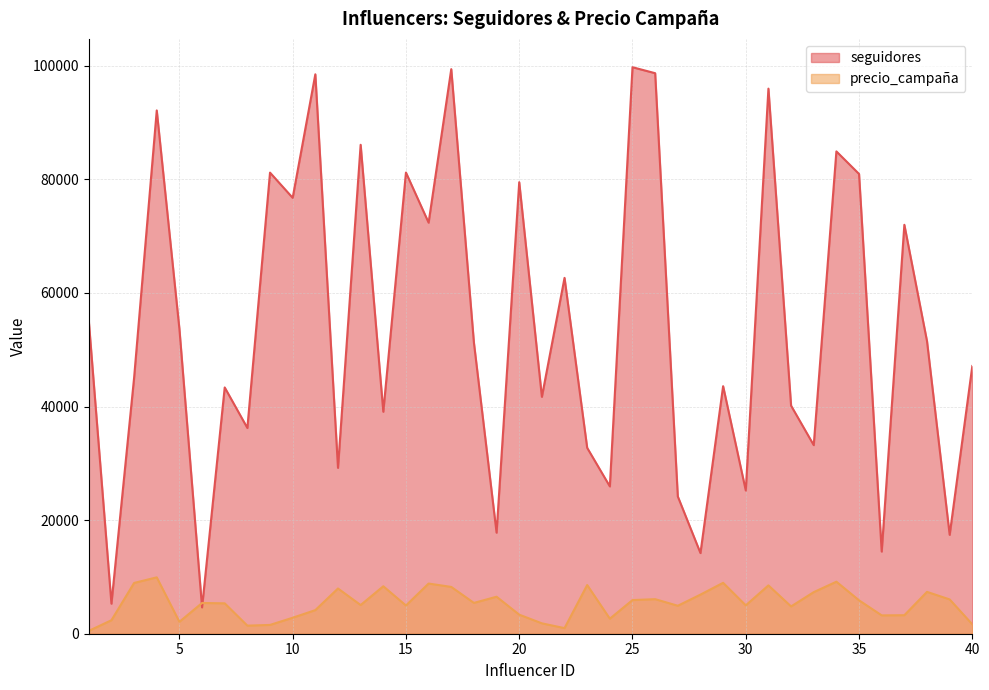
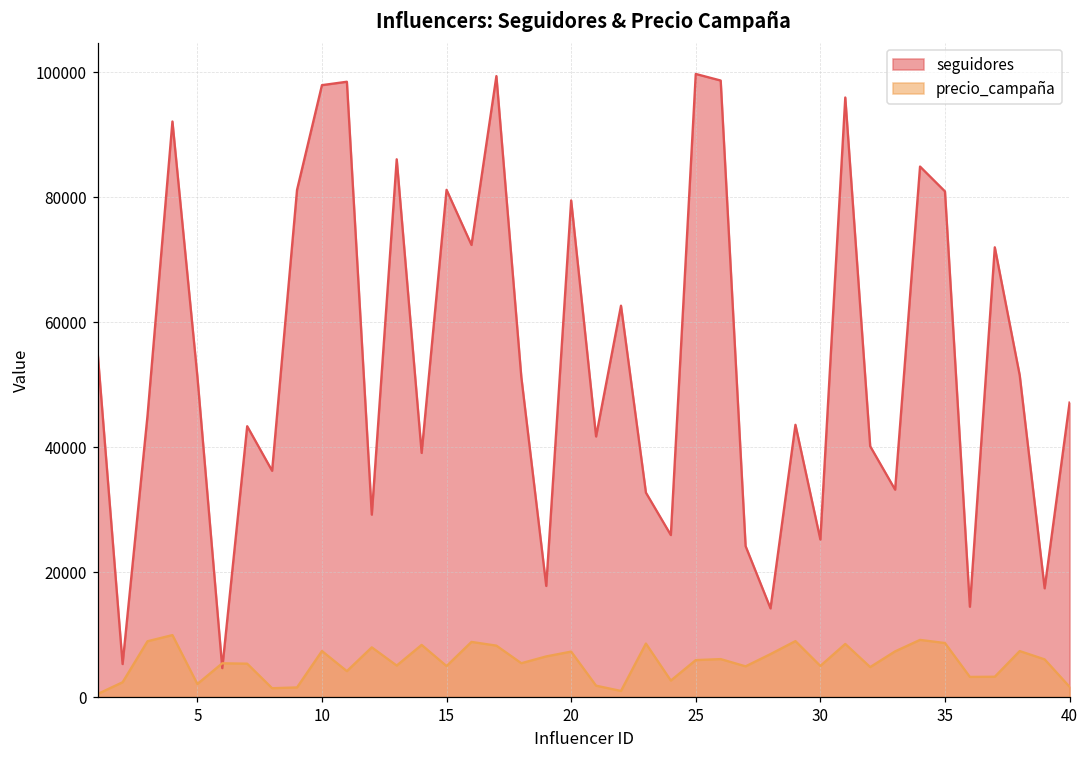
seguidores, 5: 54000 -> 51000
seguidores, 10: 77000 -> 98000
precio_campaña, 10: 3000 -> 7000
precio_campaña, 20: 3000 -> 7000
precio_campaña, 35: 6000 -> 9000
